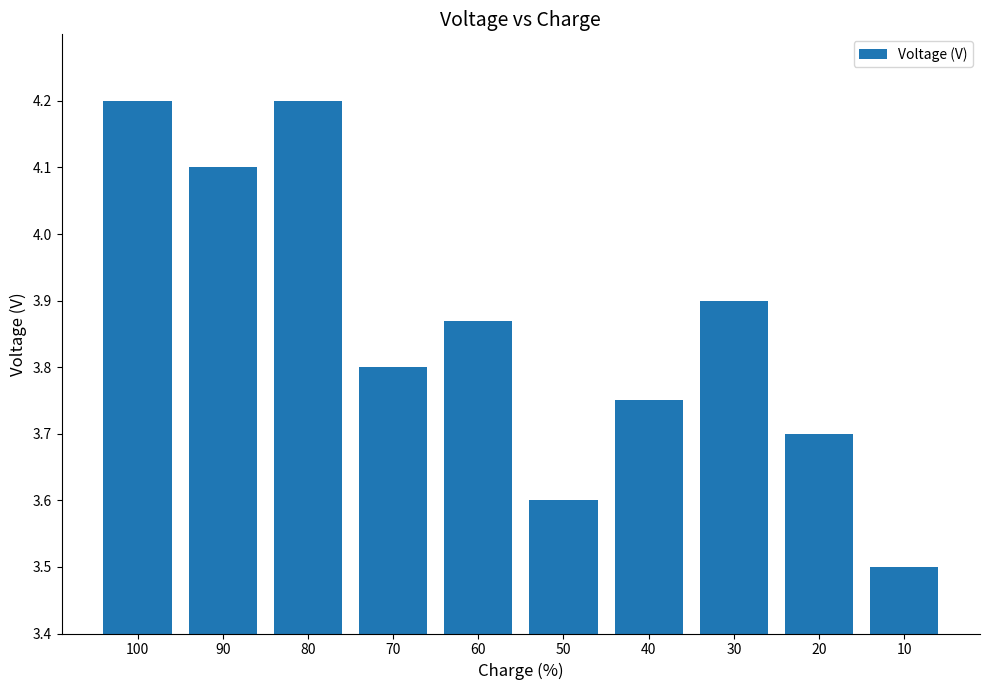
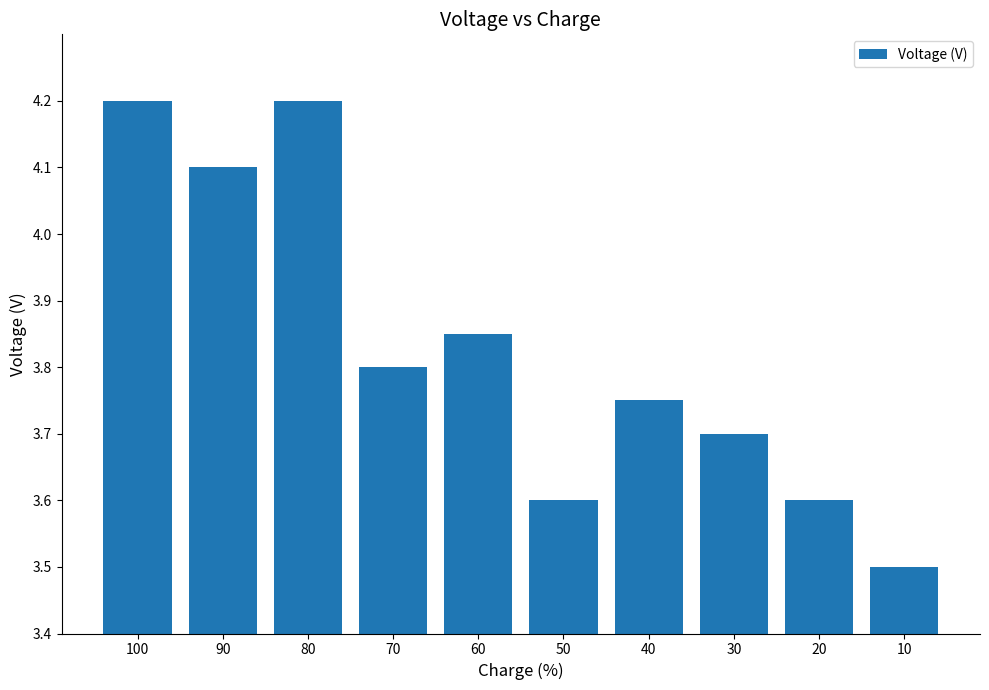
60: 3.87 -> 3.85
30: 3.9 -> 3.7
20: 3.7 -> 3.6
